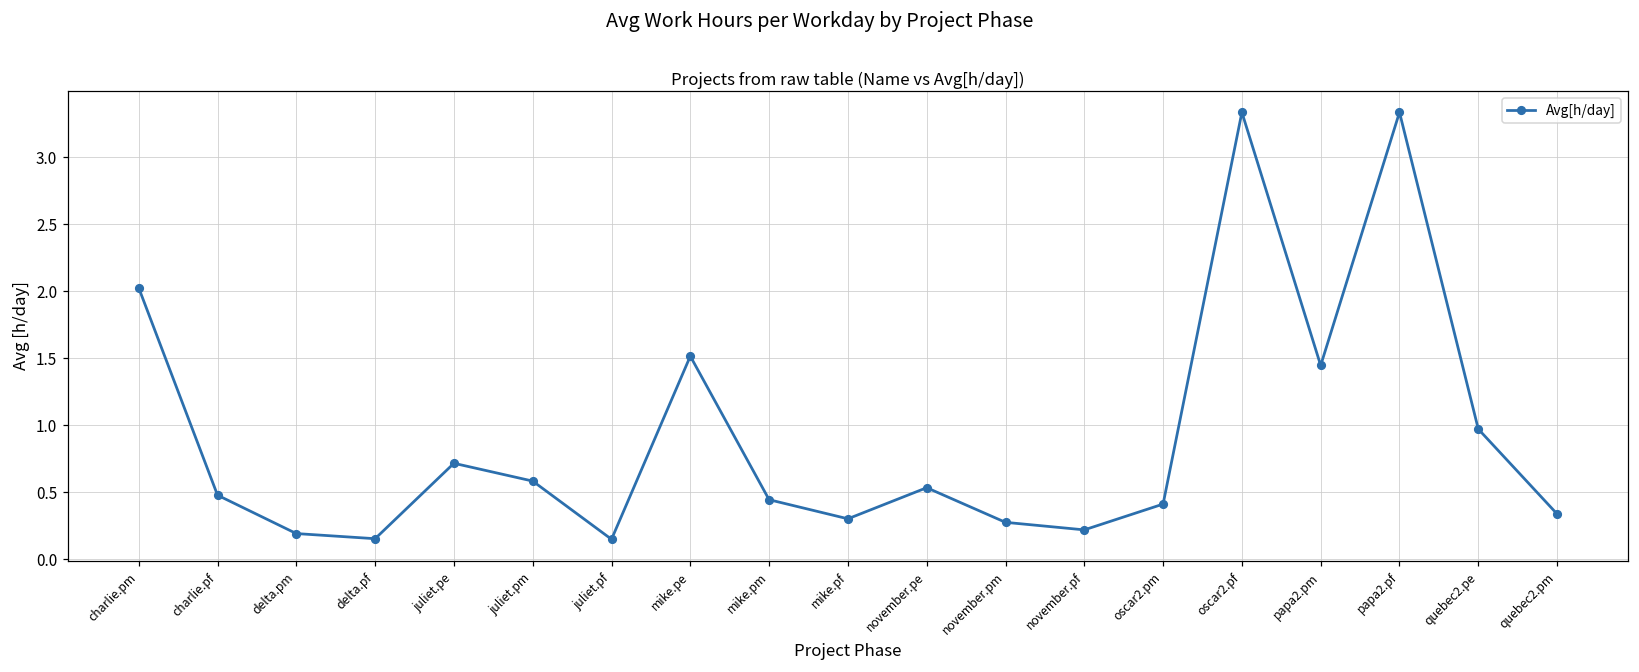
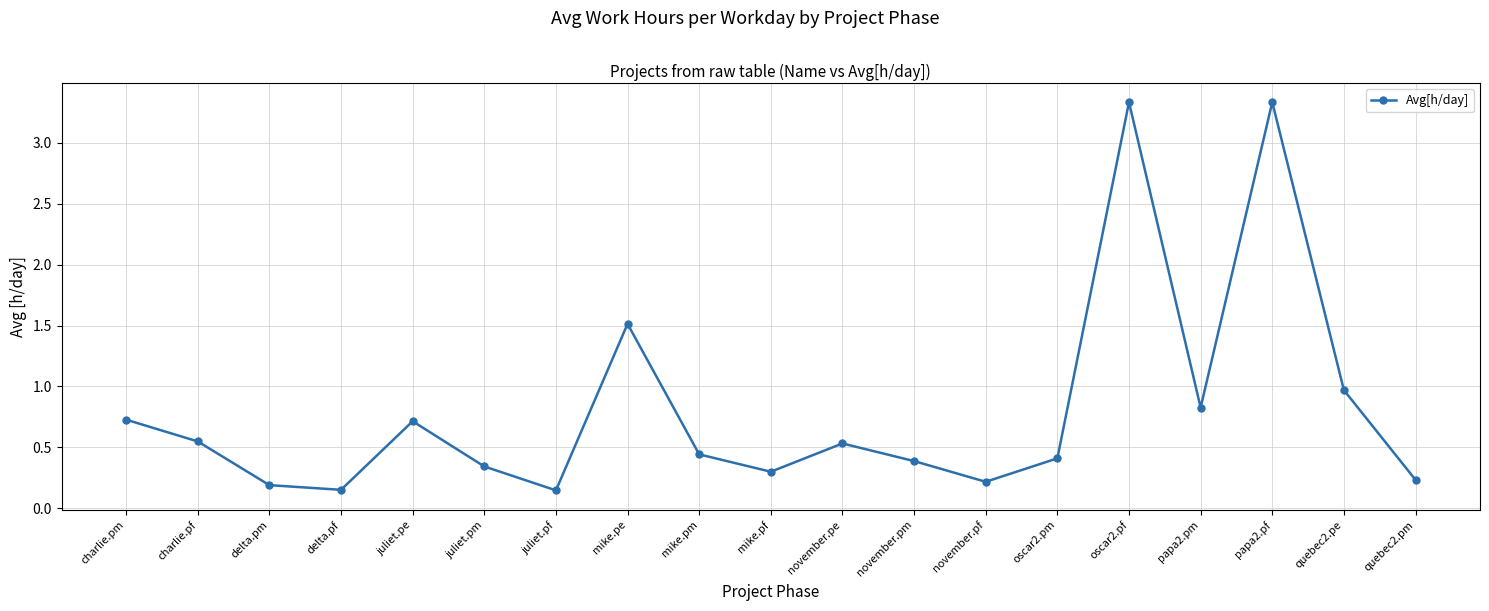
charlie.pm: 2.02 -> 0.73
charlie.pf: 0.48 -> 0.55
juliet.pm: 0.58 -> 0.34
november.pm: 0.27 -> 0.39
papa2.pm: 1.44 -> 0.83
quebec2.pm: 0.34 -> 0.23
